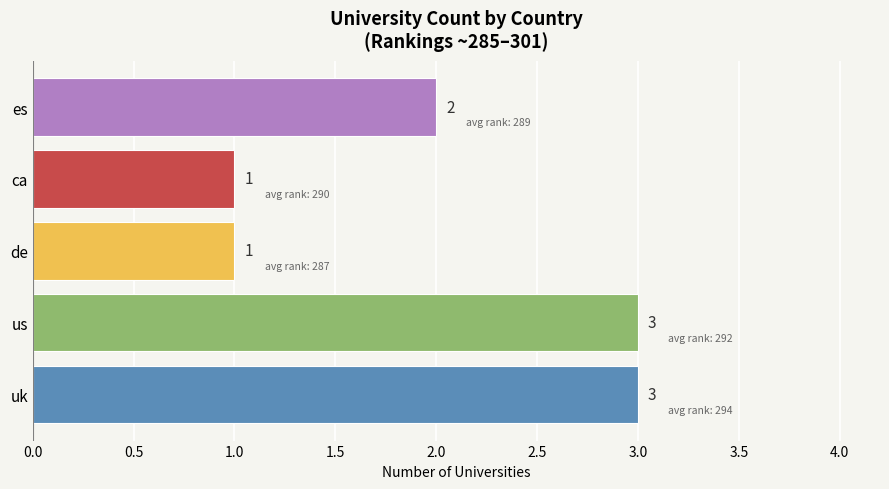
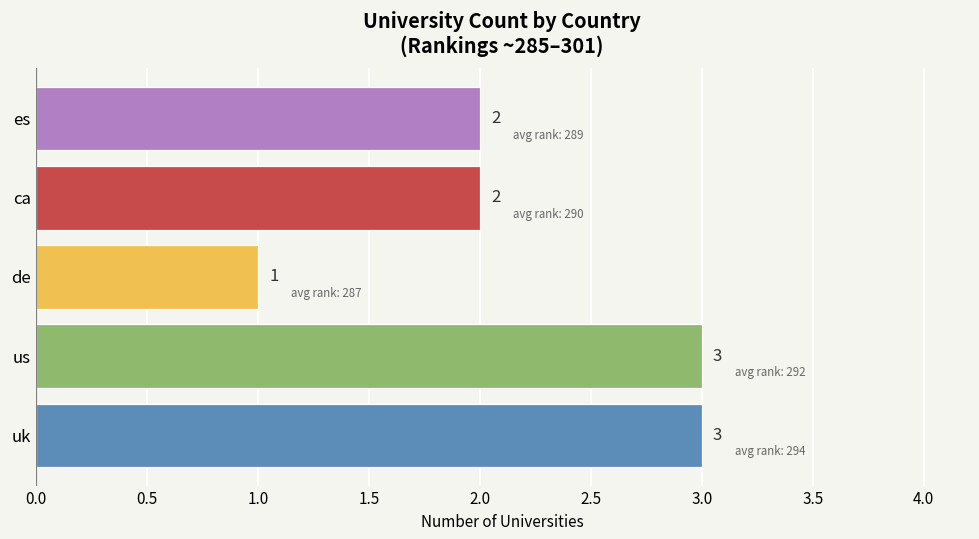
ca: 1 -> 2
